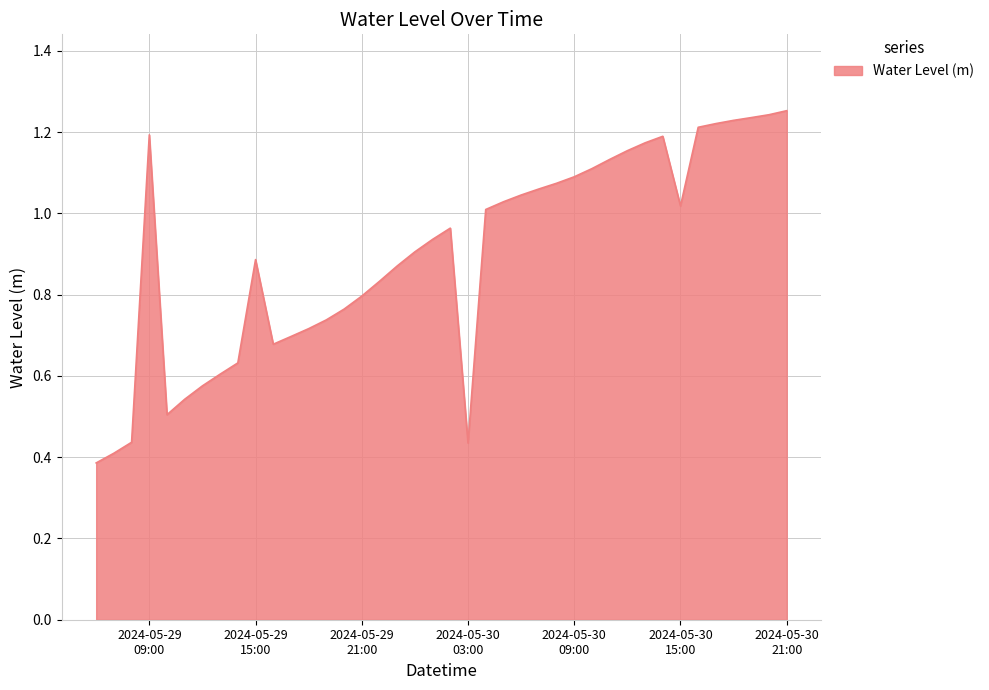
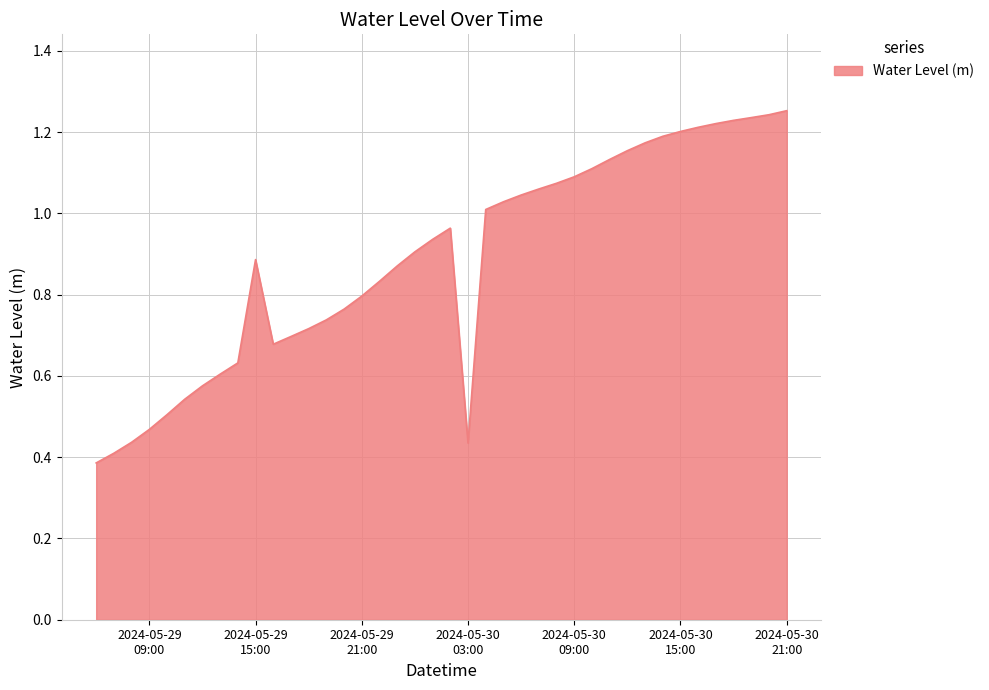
2024-05-29 09:00: 1.19 -> 0.47
2024-05-30 15:00: 1.02 -> 1.20
